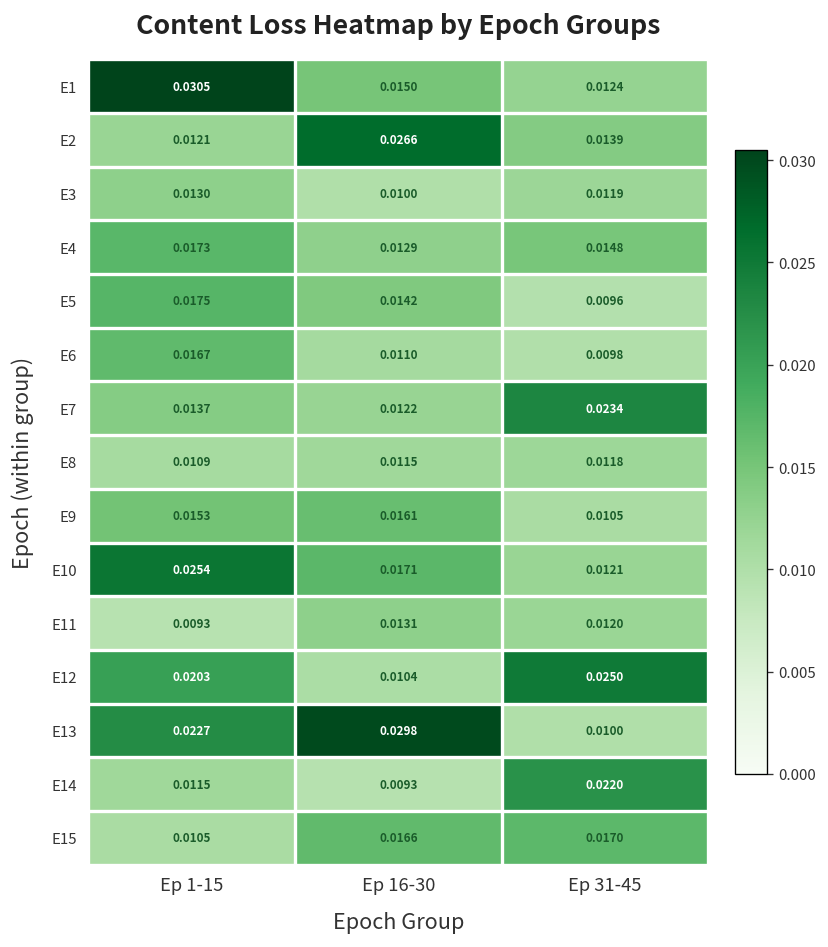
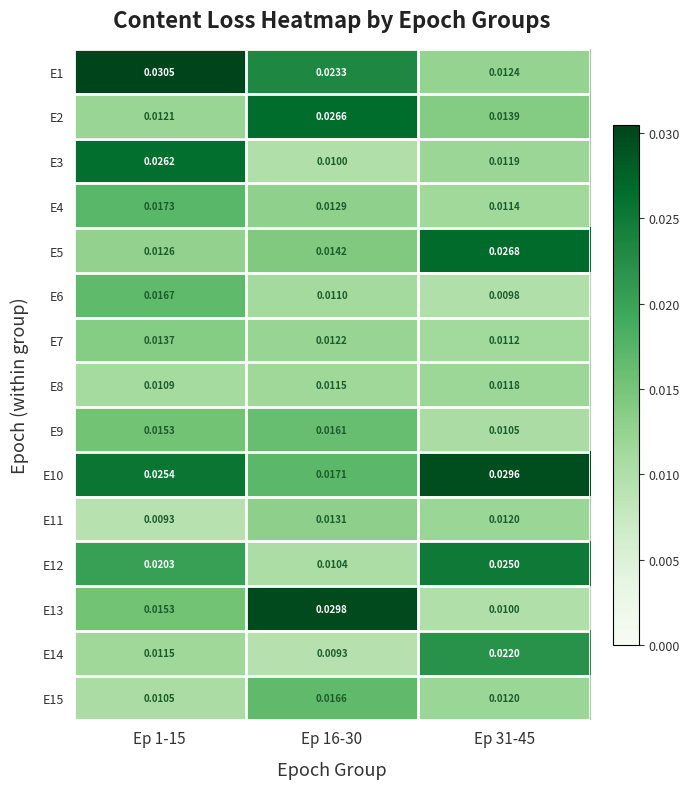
E1, Ep 16-30: 0.0150 -> 0.0233
E3, Ep 1-15: 0.0130 -> 0.0262
E4, Ep 31-45: 0.0148 -> 0.0114
E5, Ep 1-15: 0.0175 -> 0.0126
E5, Ep 31-45: 0.0096 -> 0.0268
E7, Ep 31-45: 0.0234 -> 0.0112
E10, Ep 31-45: 0.0121 -> 0.0296
E13, Ep 1-15: 0.0227 -> 0.0153
E15, Ep 31-45: 0.0170 -> 0.0120
